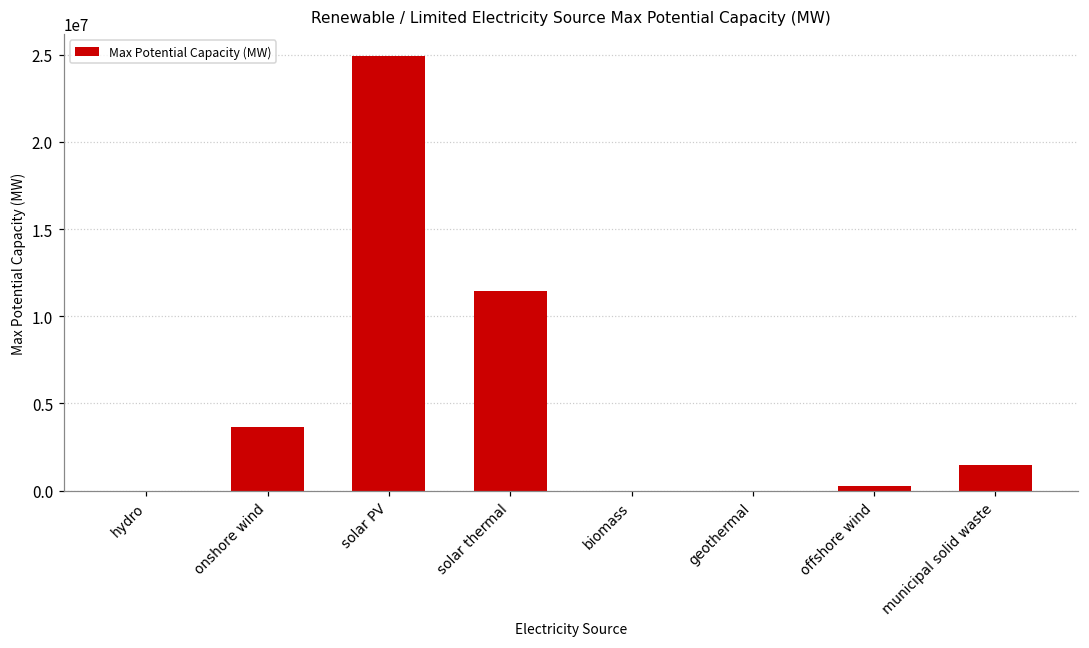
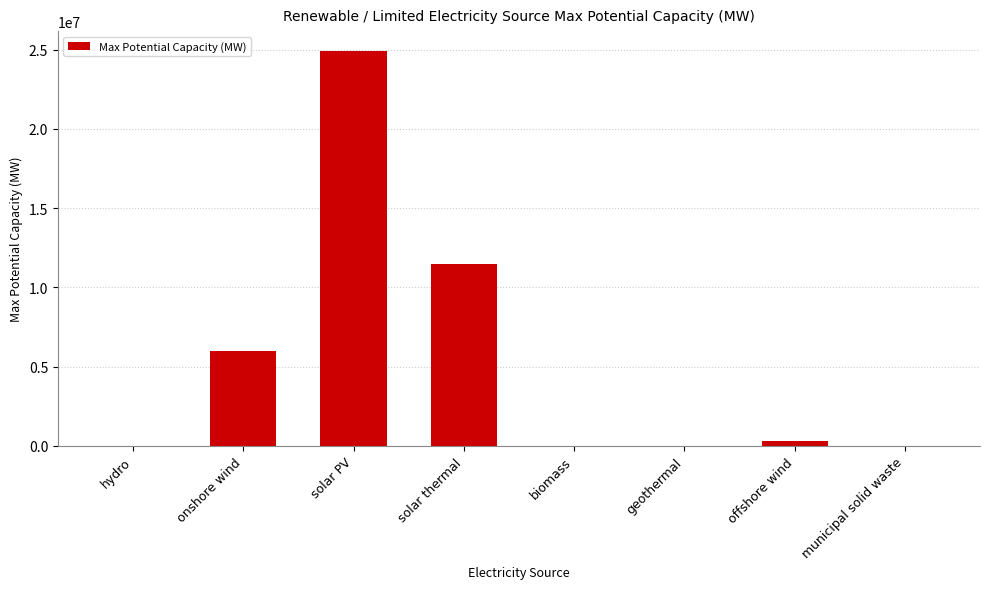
onshore wind: 3700000 -> 6000000
municipal solid waste: 1500000 -> 0
